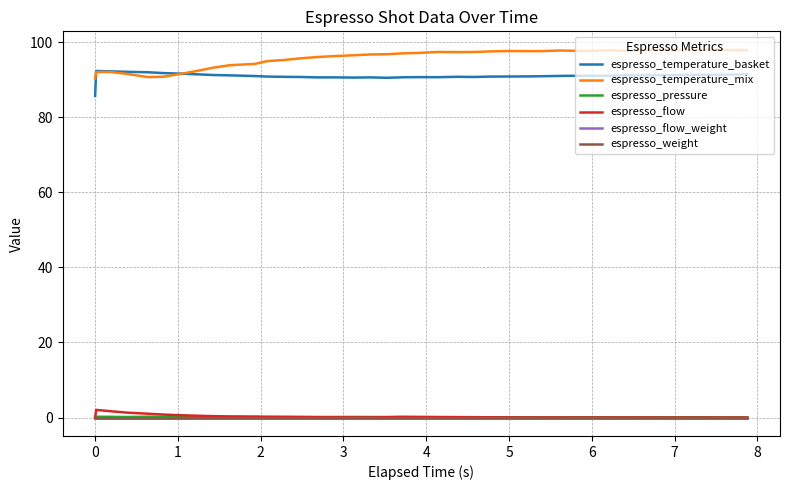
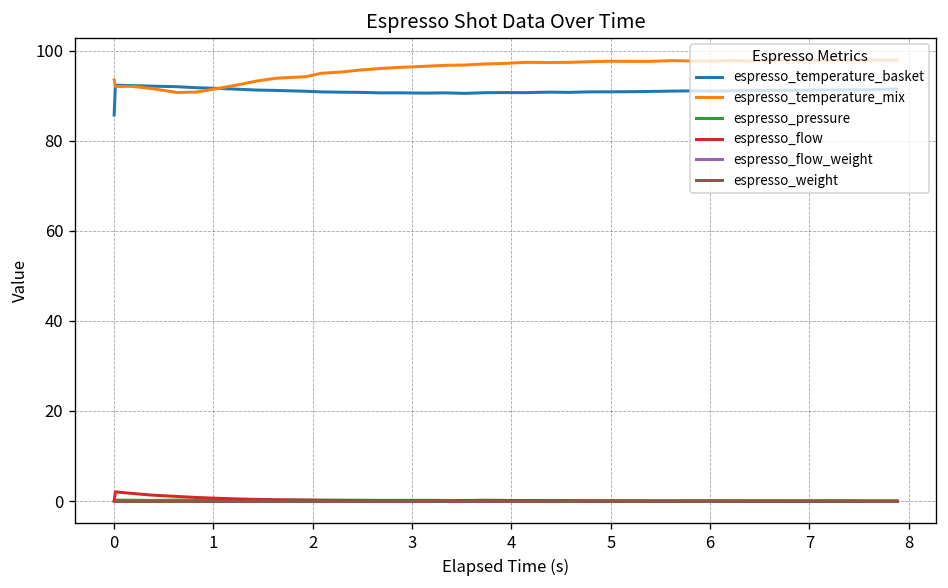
espresso_temperature_mix, 0: 90 -> 94
